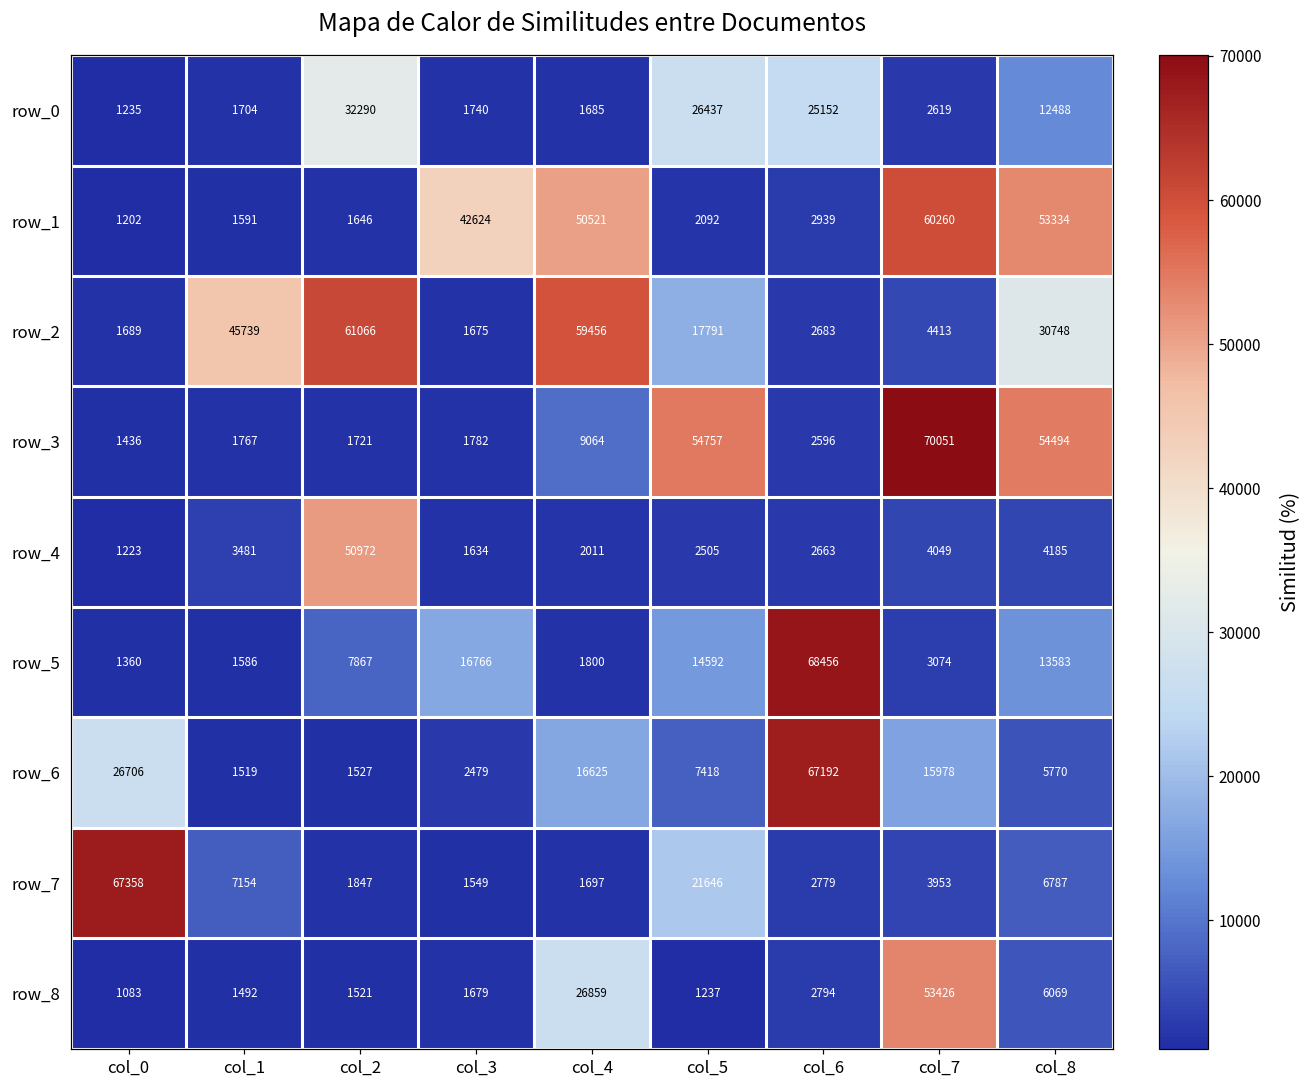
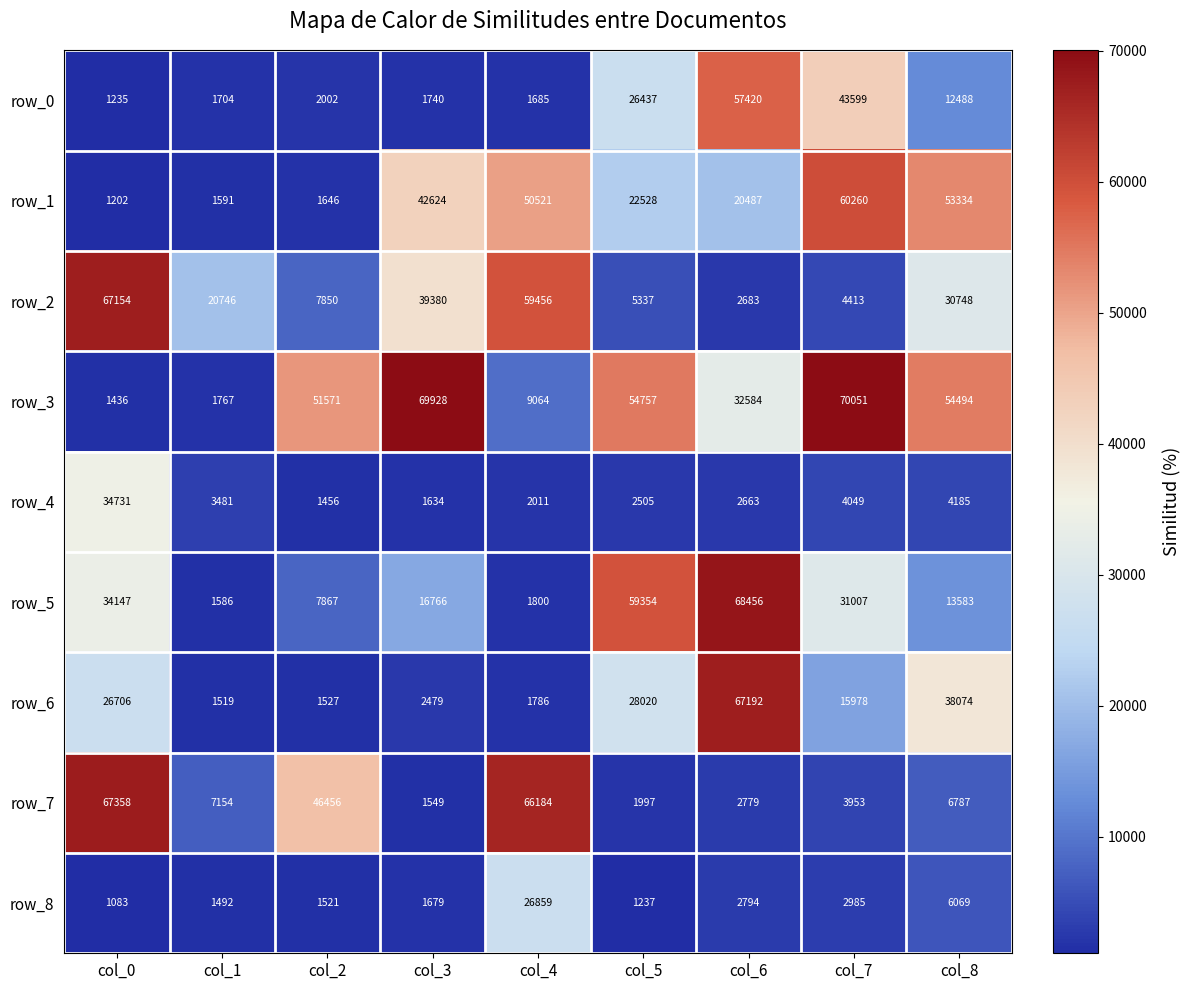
row_0, col_2: 32290 -> 2002
row_0, col_6: 25152 -> 57420
row_0, col_7: 2619 -> 43599
row_1, col_5: 2092 -> 22528
row_1, col_6: 2939 -> 20487
row_2, col_0: 1689 -> 67154
row_2, col_1: 45739 -> 20746
row_2, col_2: 61066 -> 7850
row_2, col_3: 1675 -> 39380
row_2, col_5: 17791 -> 5337
row_3, col_2: 1721 -> 51571
row_3, col_3: 1782 -> 69928
row_3, col_6: 2596 -> 32584
row_4, col_0: 1223 -> 34731
row_4, col_2: 50972 -> 1456
row_5, col_0: 1360 -> 34147
row_5, col_5: 14592 -> 59354
row_5, col_7: 3074 -> 31007
row_6, col_4: 16625 -> 1786
row_6, col_5: 7418 -> 28020
row_6, col_8: 5770 -> 38074
row_7, col_2: 1847 -> 46456
row_7, col_4: 1697 -> 66184
row_7, col_5: 21646 -> 1997
row_8, col_7: 53426 -> 2985
